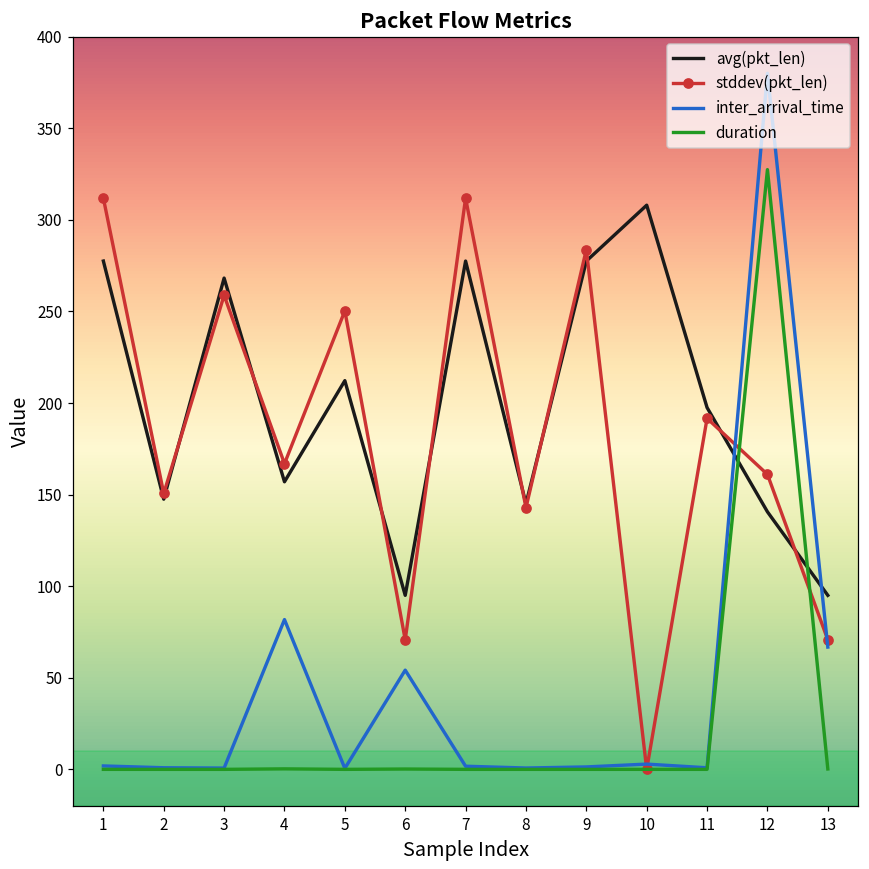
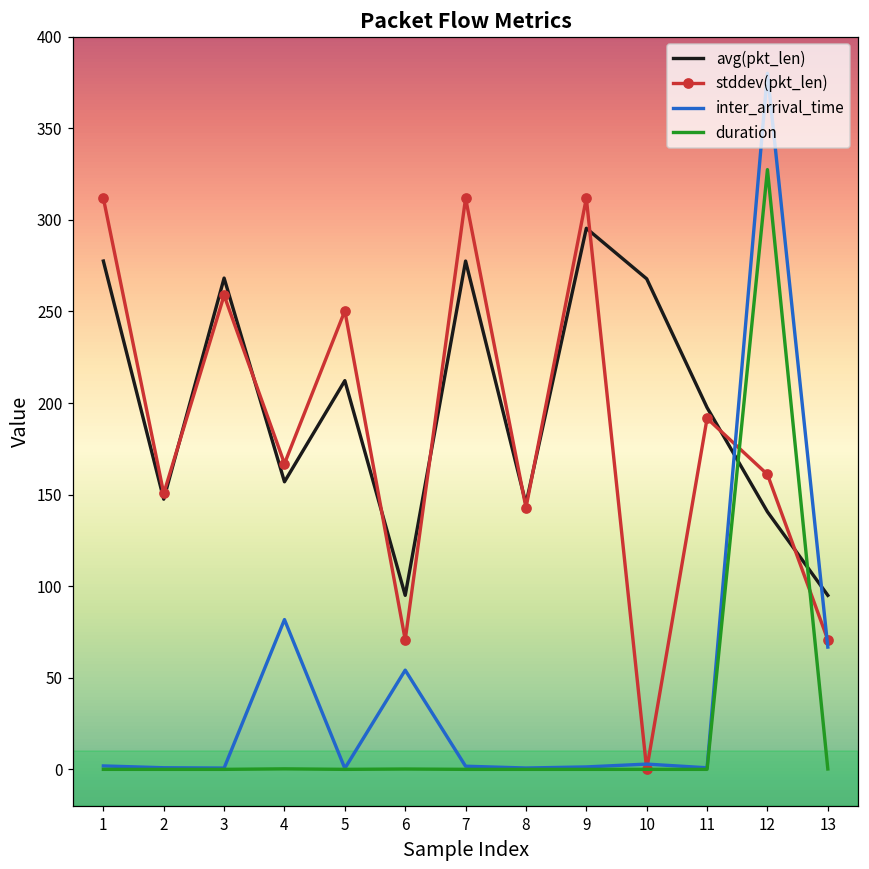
avg(pkt_len), 9: 278 -> 295
stddev(pkt_len), 9: 284 -> 312
avg(pkt_len), 10: 308 -> 268
